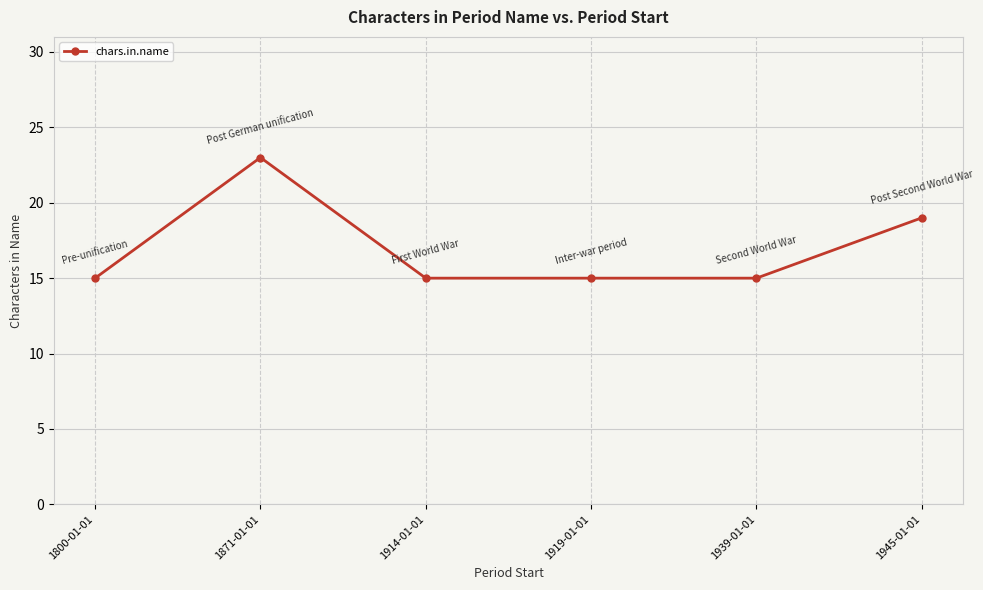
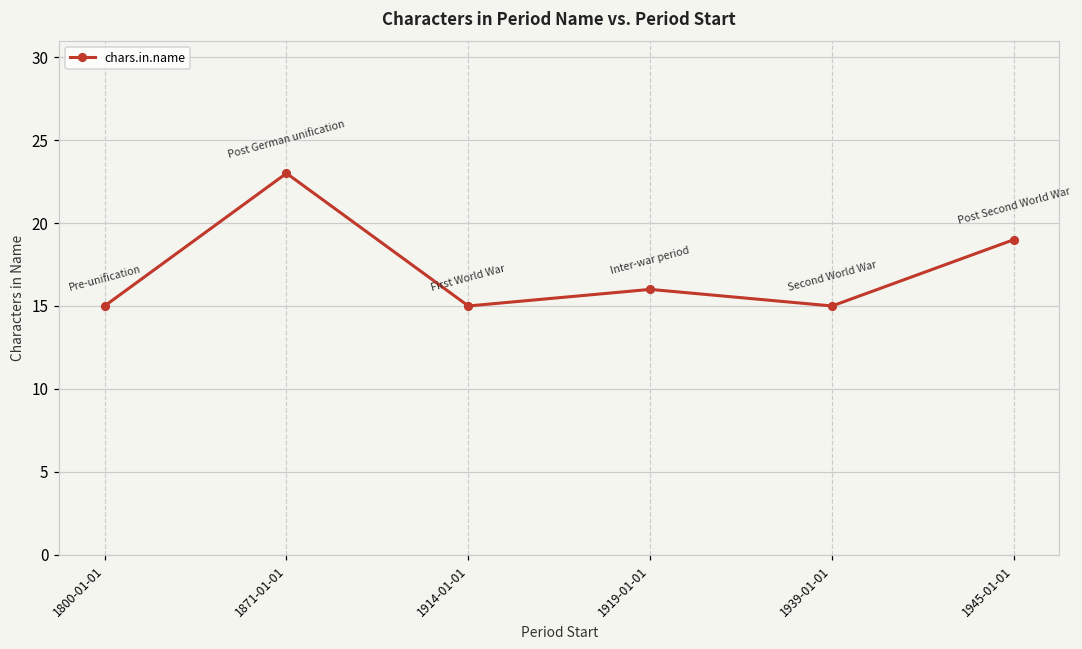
1919-01-01: 15 -> 16
